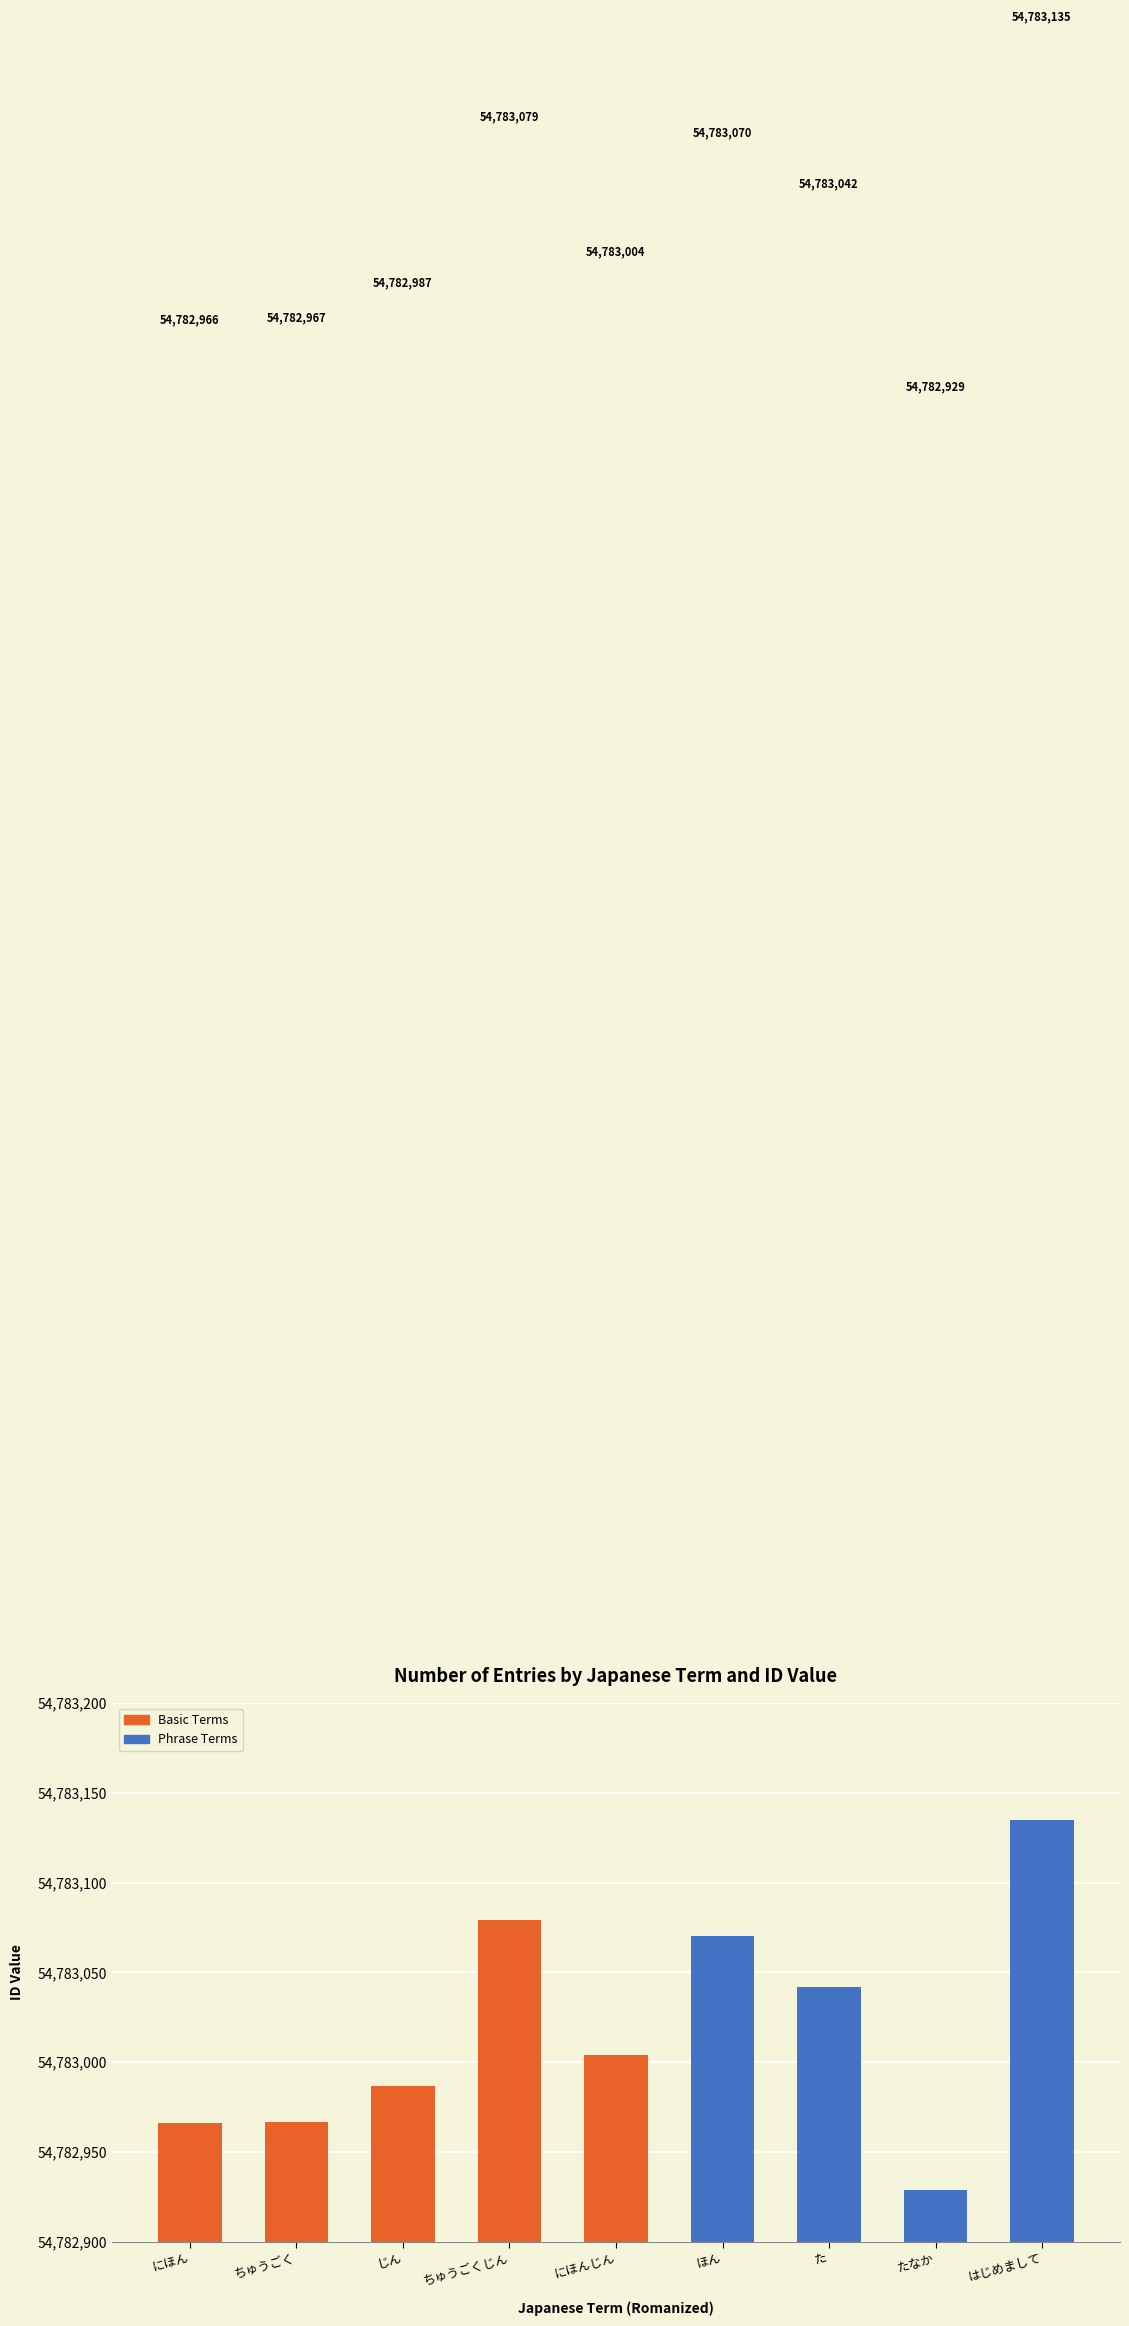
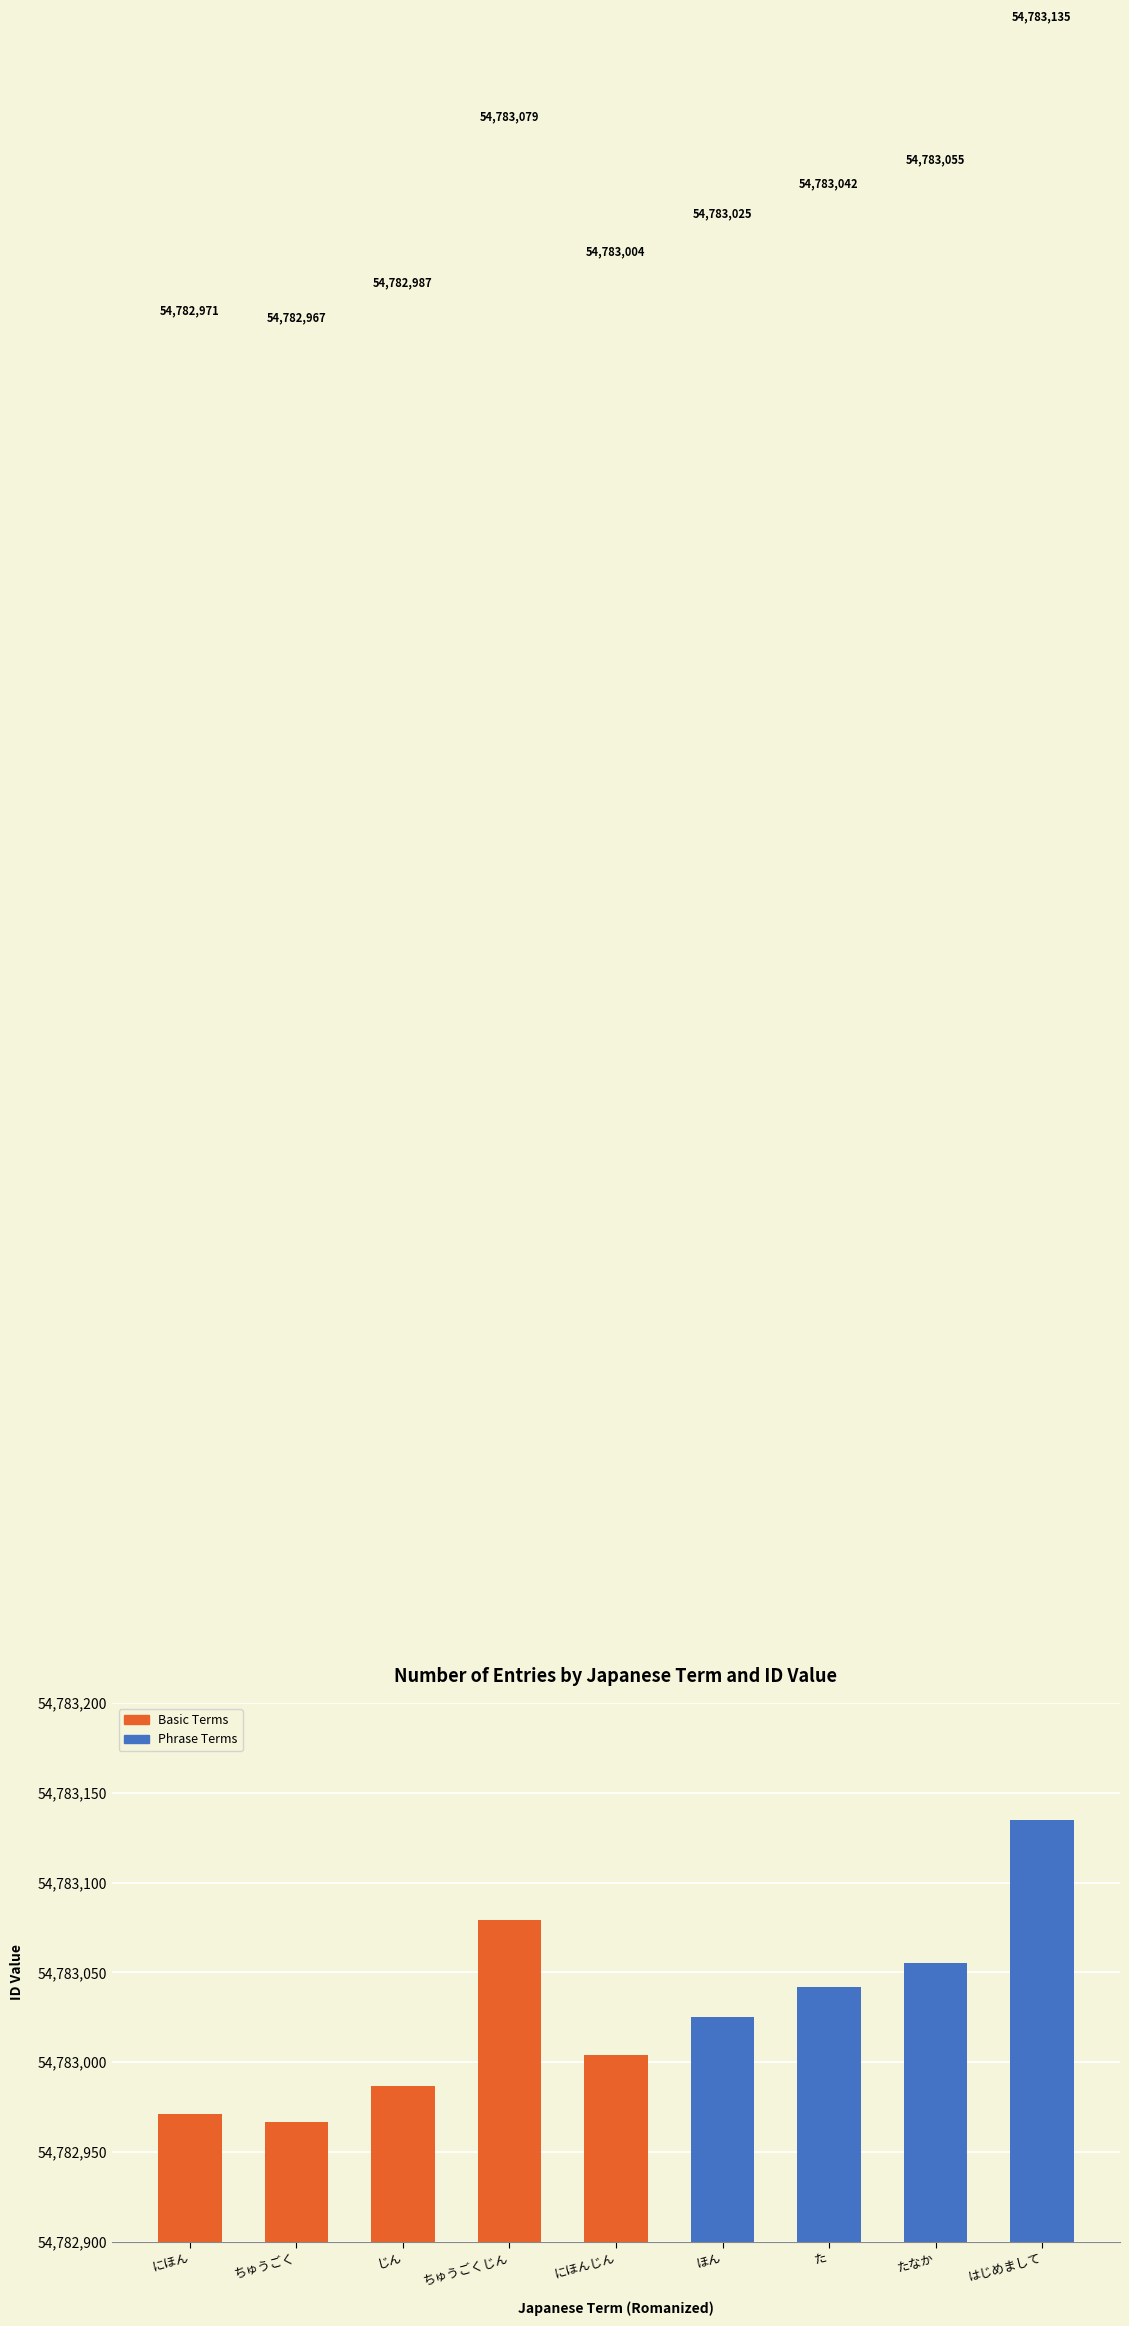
にほん: 54,782,966 -> 54,782,971
ほん: 54,783,070 -> 54,783,025
たなか: 54,782,929 -> 54,783,055
